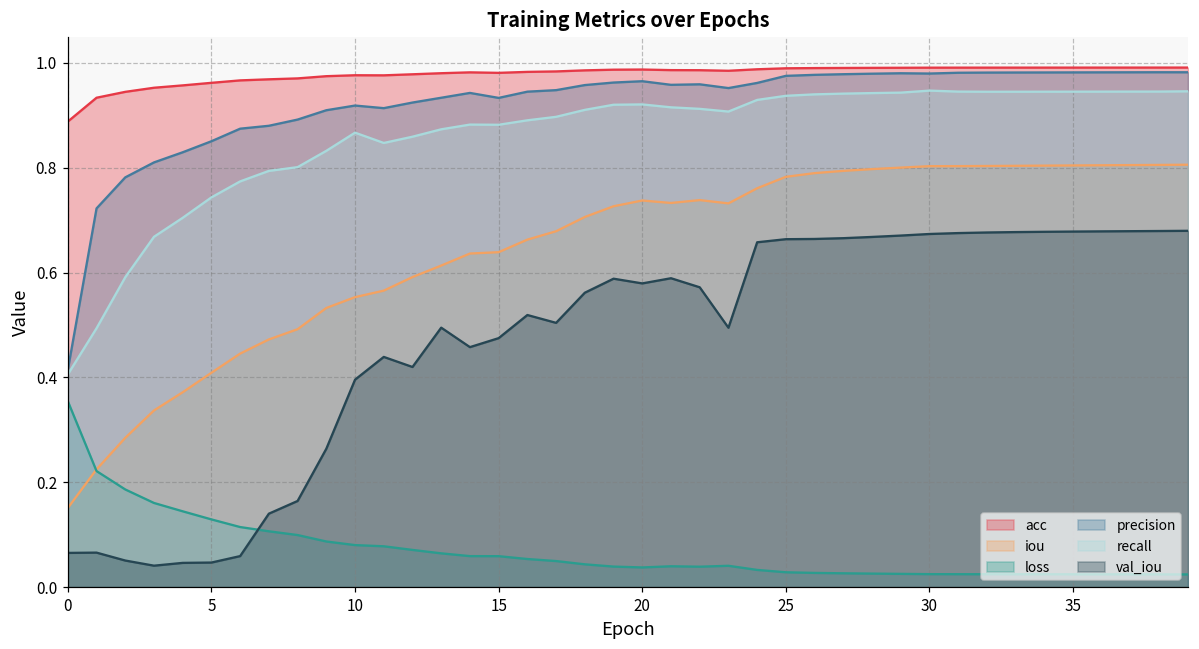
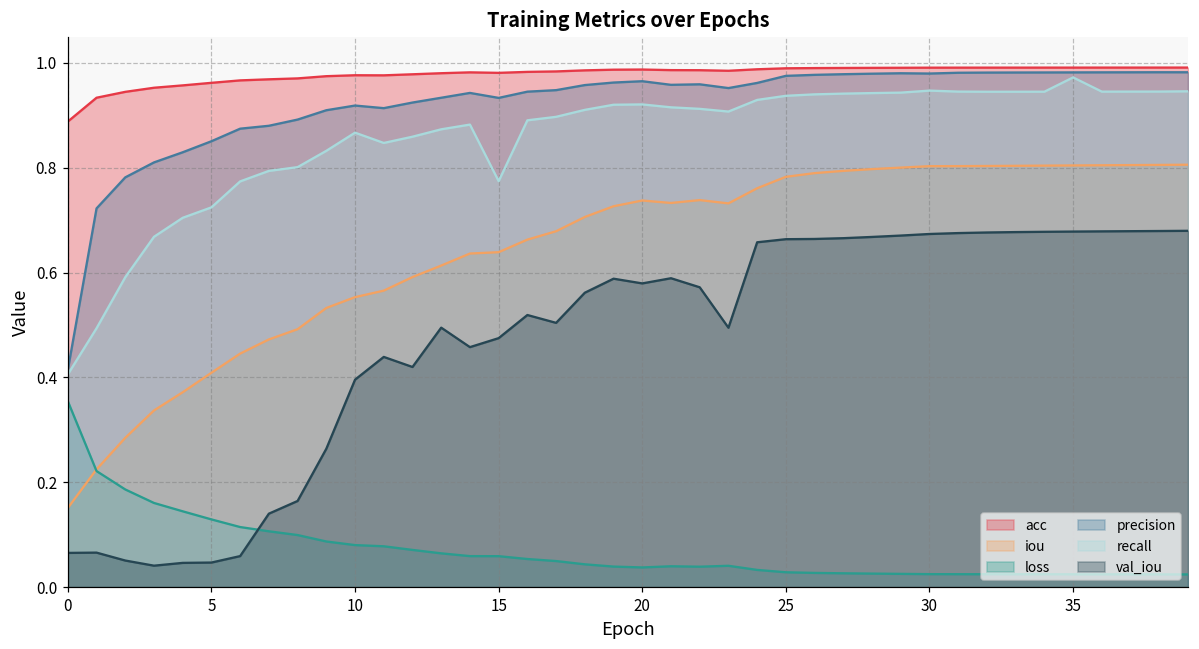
recall, 5: 0.74 -> 0.72
recall, 15: 0.88 -> 0.77
recall, 35: 0.95 -> 0.97
